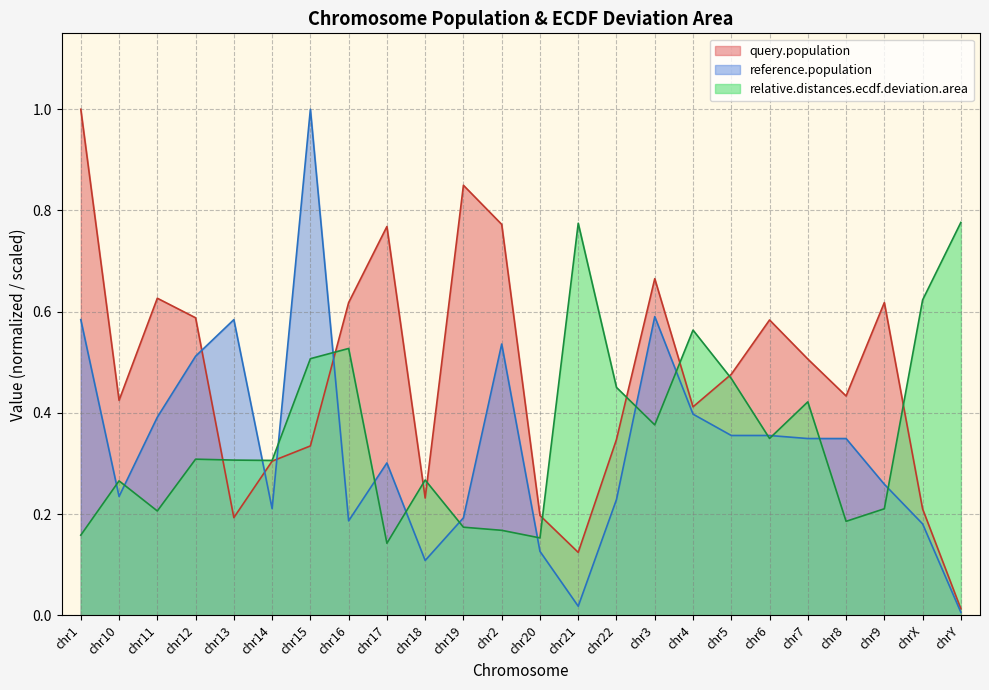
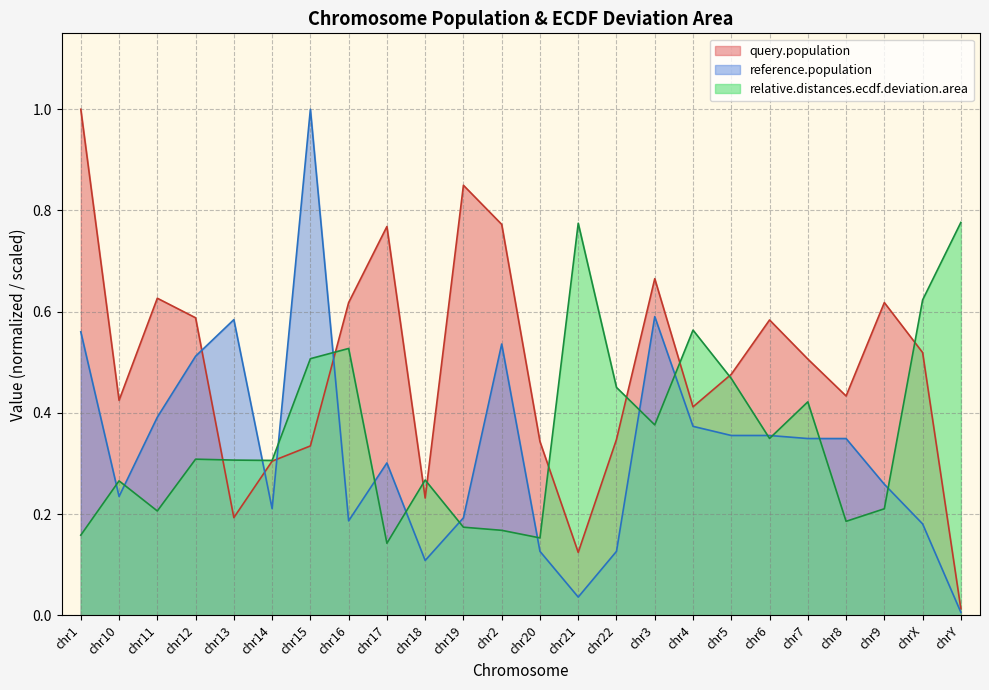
reference.population, chr1: 0.58 -> 0.56
query.population, chr20: 0.20 -> 0.34
reference.population, chr21: 0.02 -> 0.04
reference.population, chr22: 0.23 -> 0.13
reference.population, chr4: 0.40 -> 0.37
query.population, chrX: 0.21 -> 0.52
